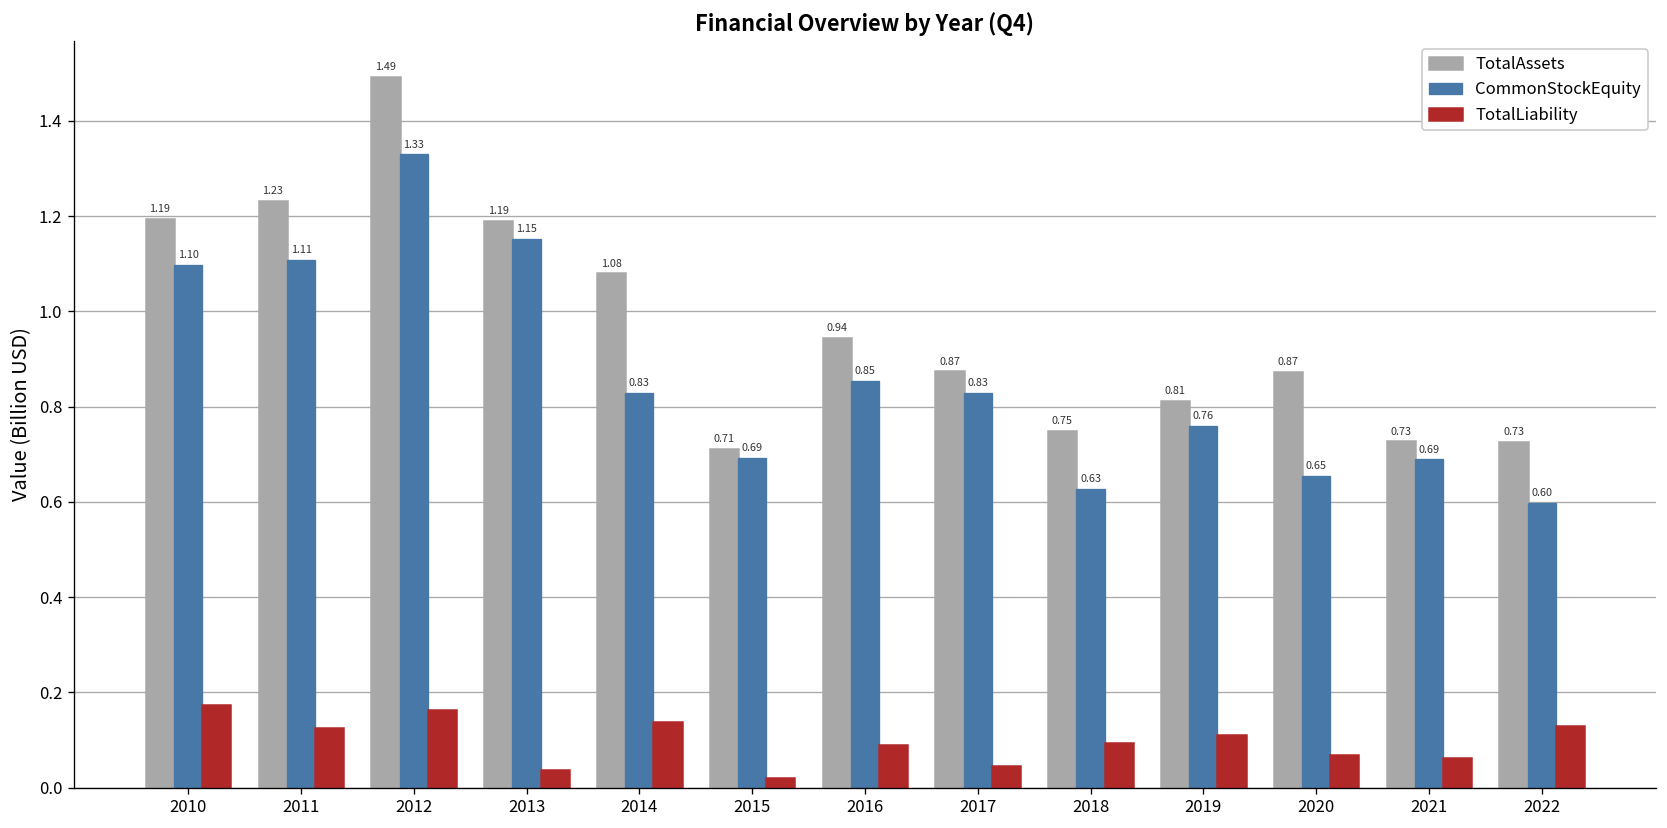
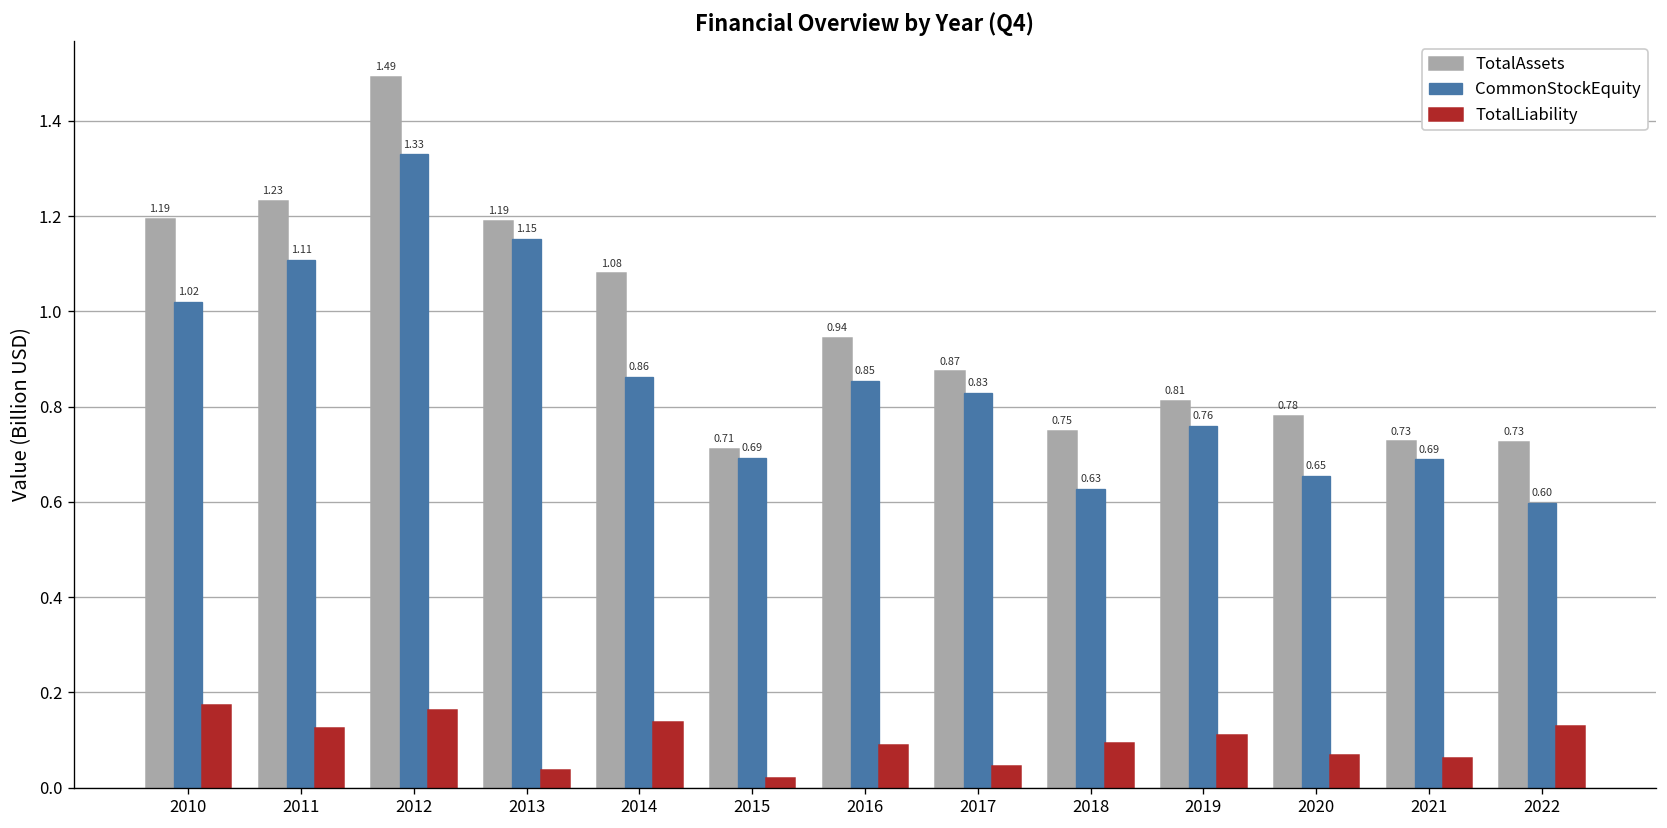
CommonStockEquity, 2010: 1.10 -> 1.02
CommonStockEquity, 2014: 0.83 -> 0.86
TotalAssets, 2020: 0.87 -> 0.78
